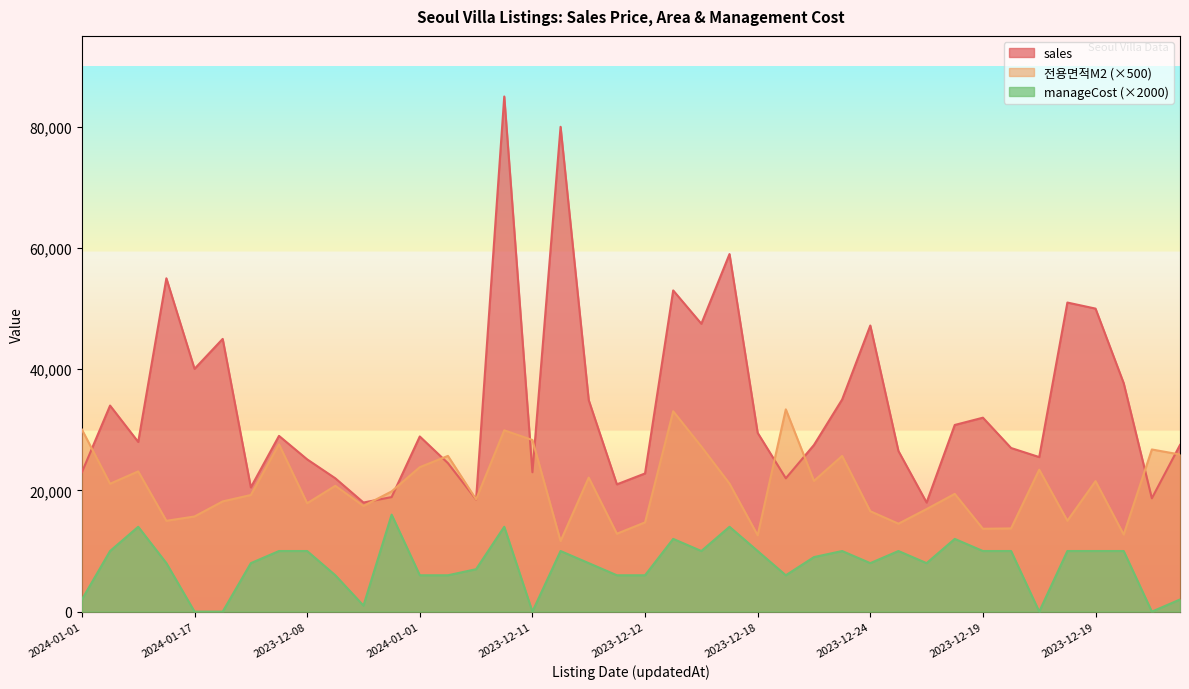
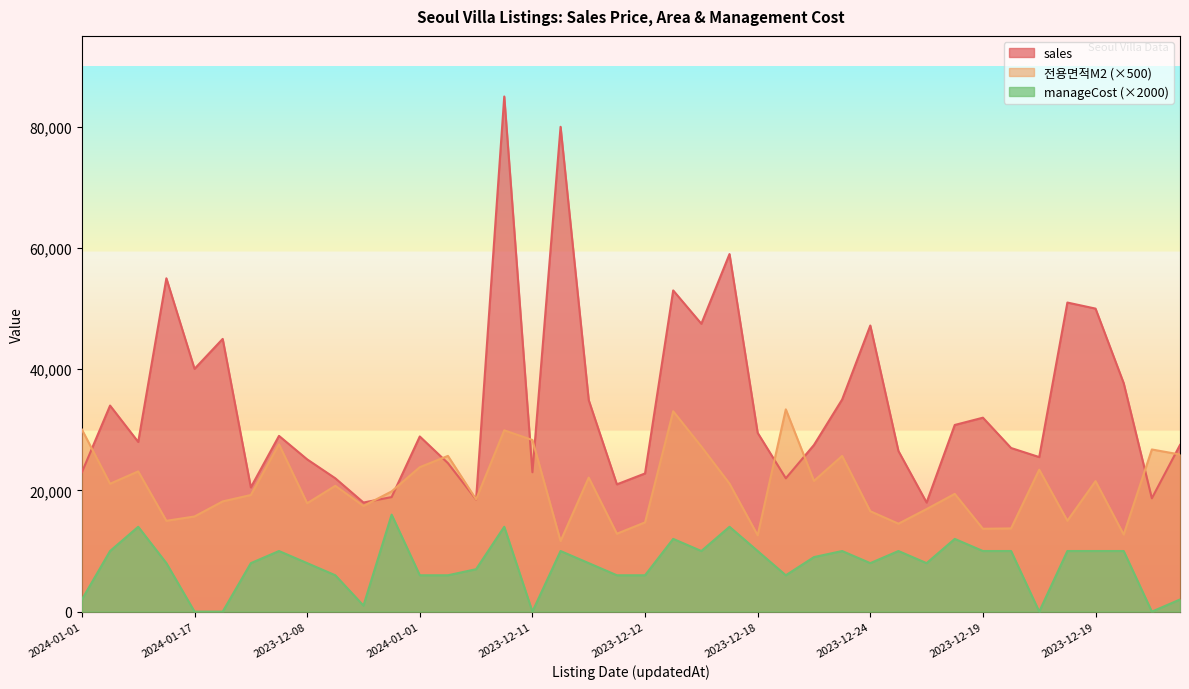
manageCost (×2000), 2023-12-08: 10,000 -> 8,000
